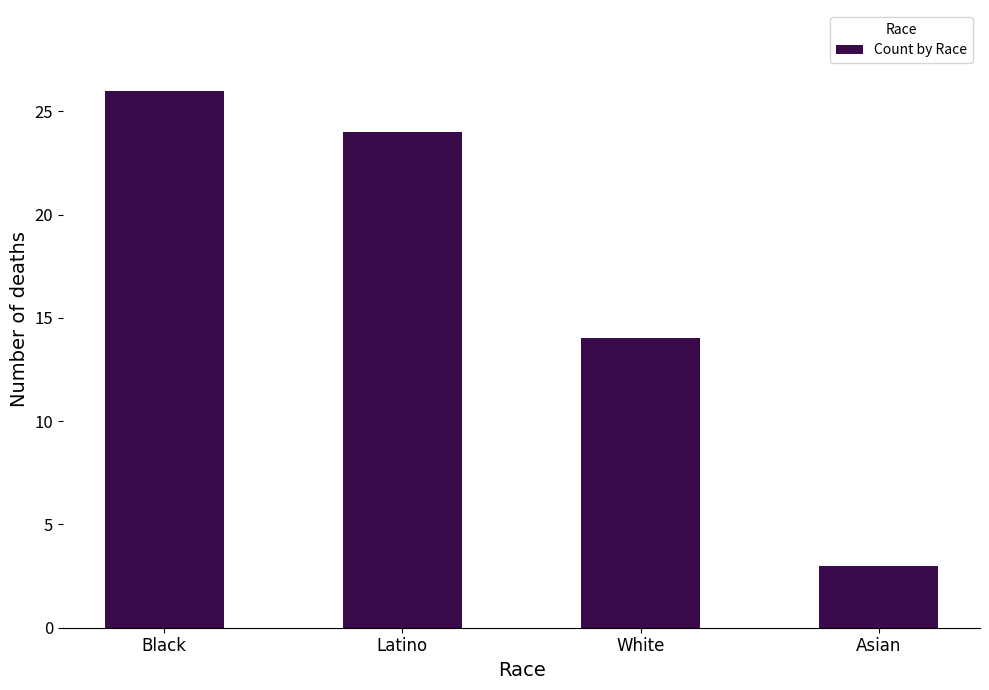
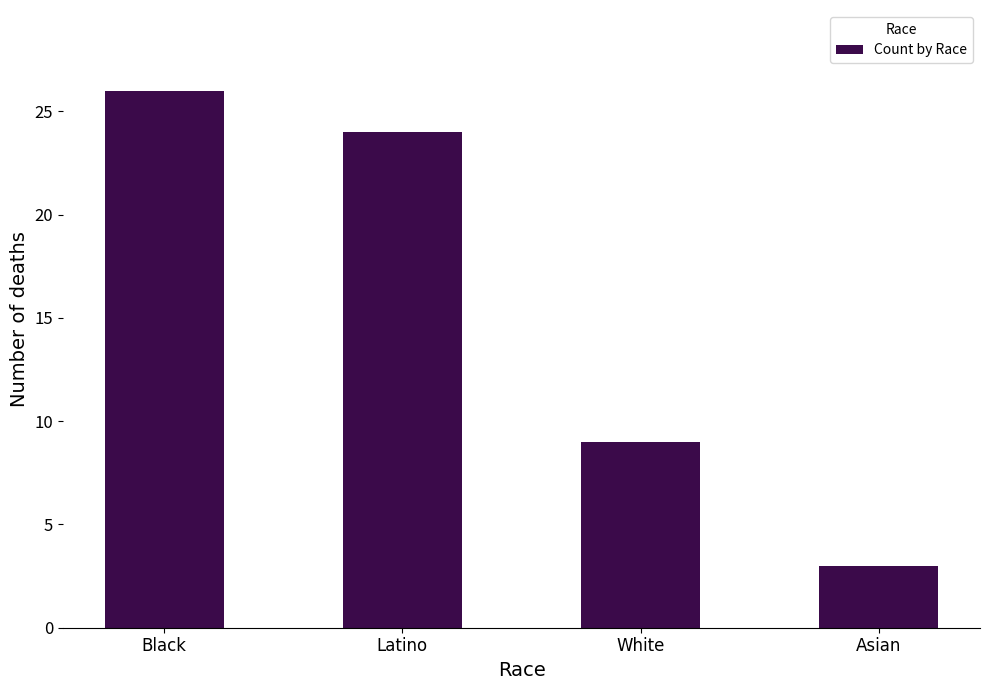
White: 14 -> 9
